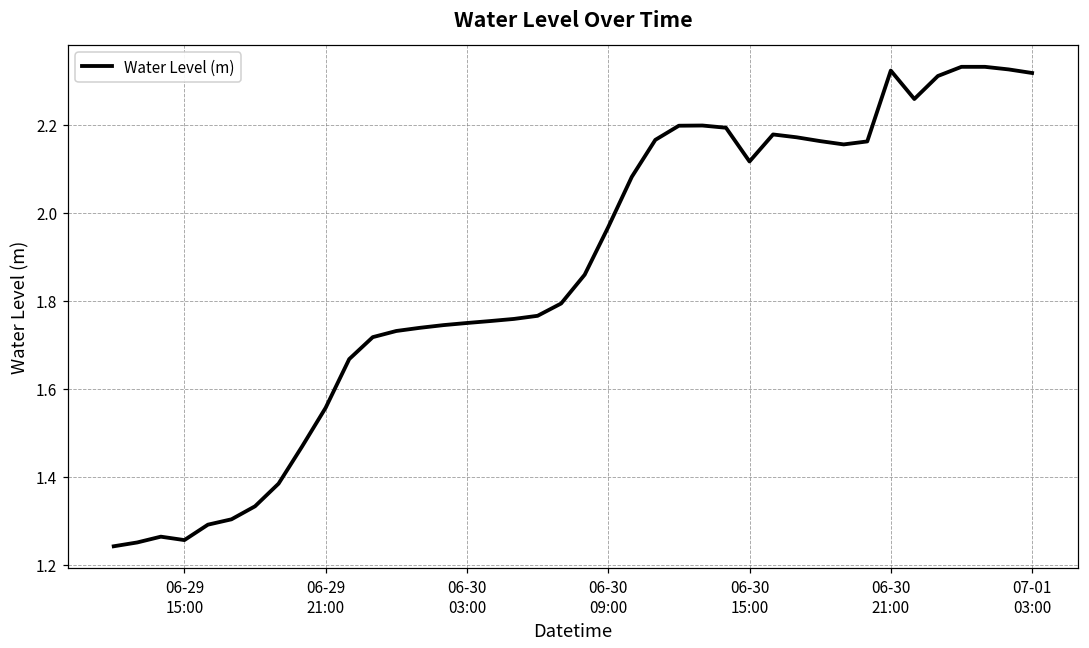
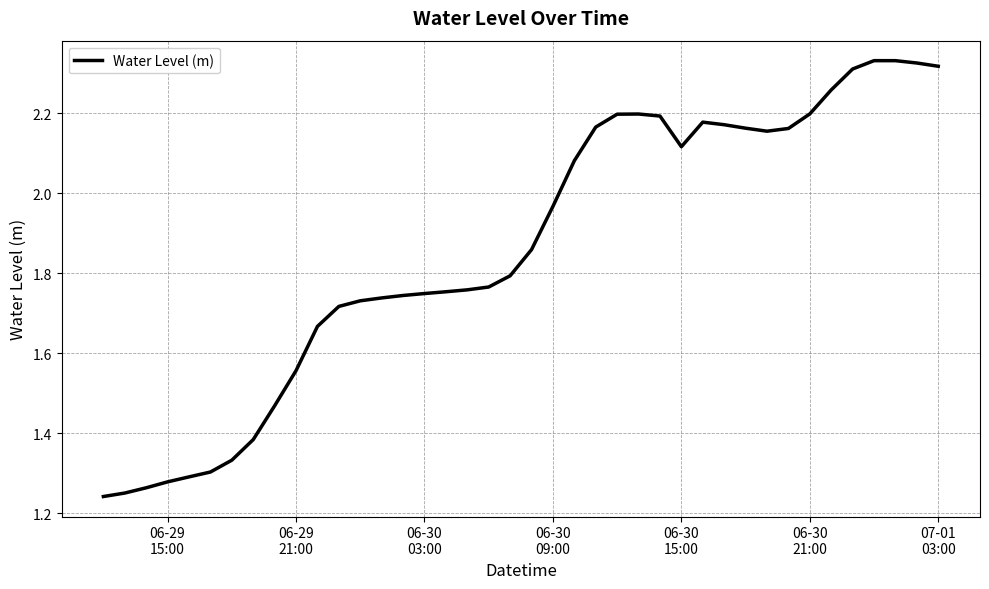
06-29 15:00: 1.26 -> 1.28
06-30 21:00: 2.32 -> 2.20
